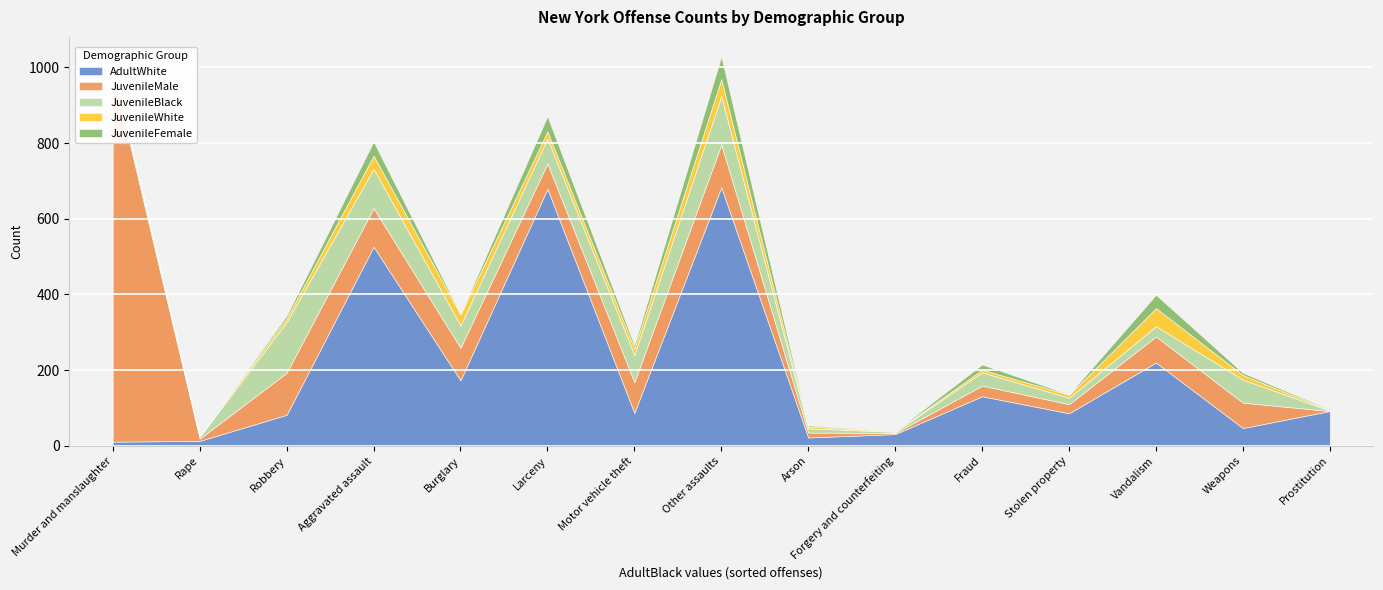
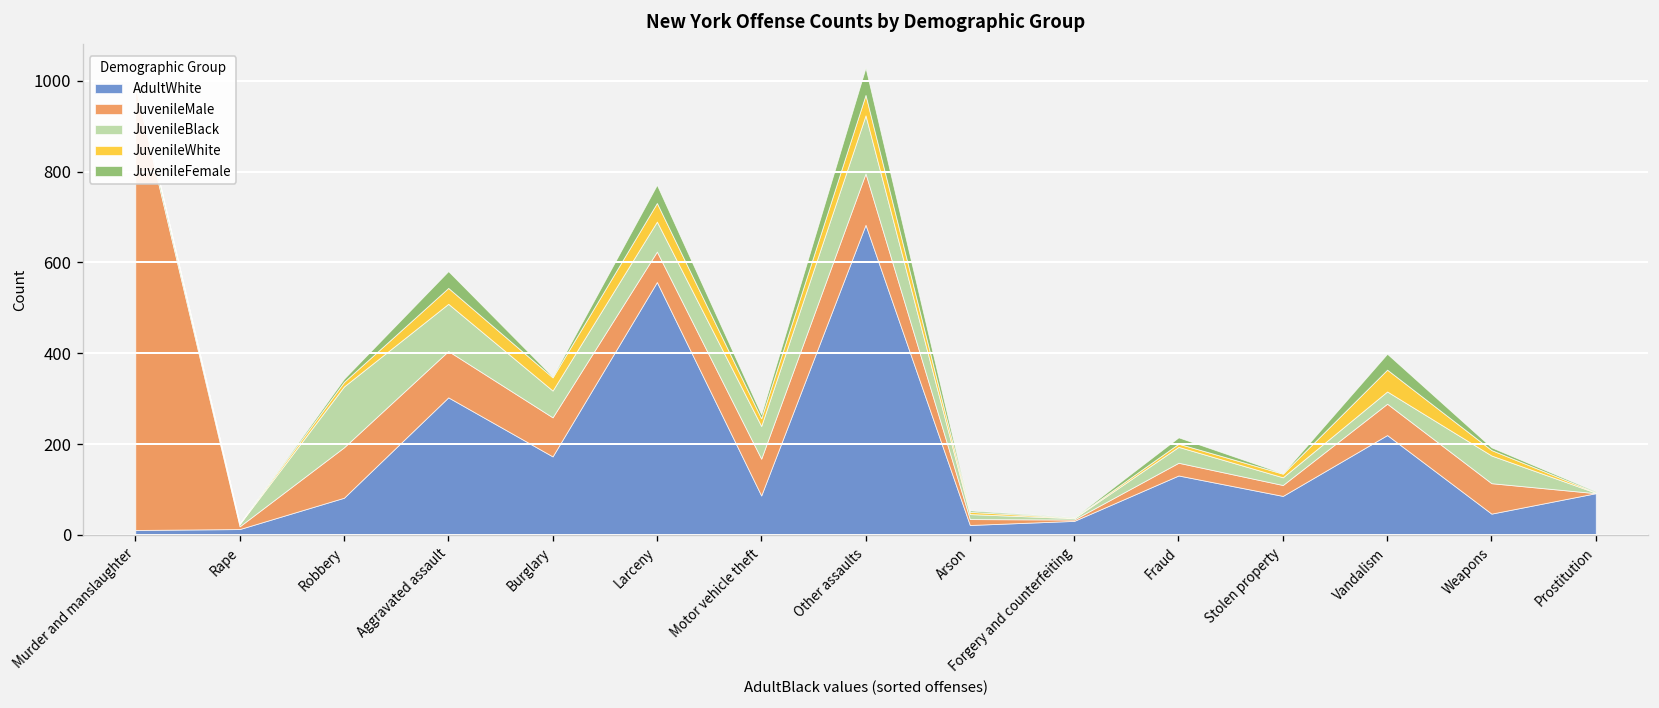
AdultWhite, Aggravated assault: 530 -> 300
AdultWhite, Larceny: 680 -> 560
JuvenileWhite, Larceny: 20 -> 40
